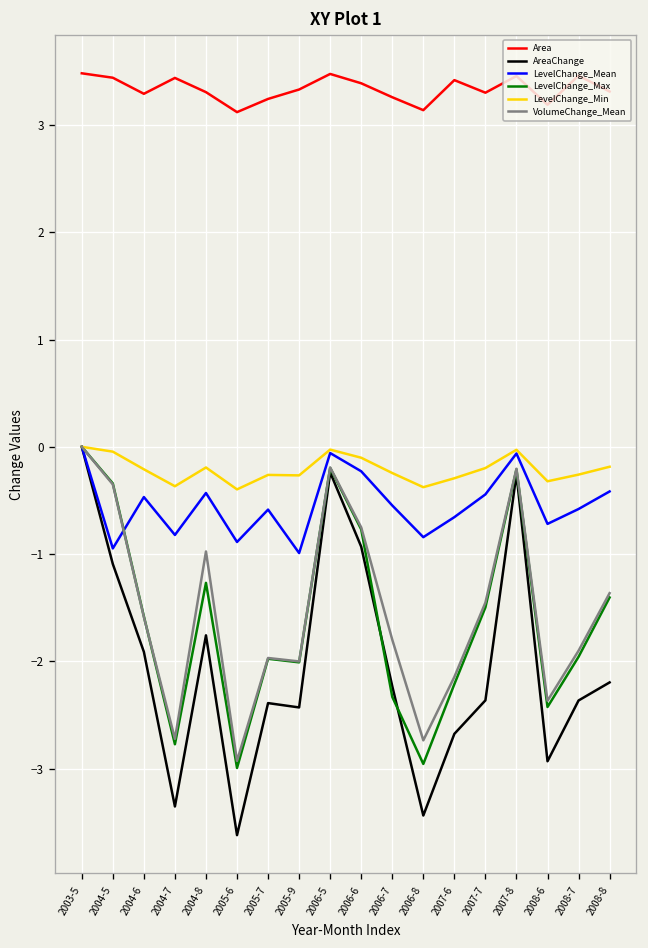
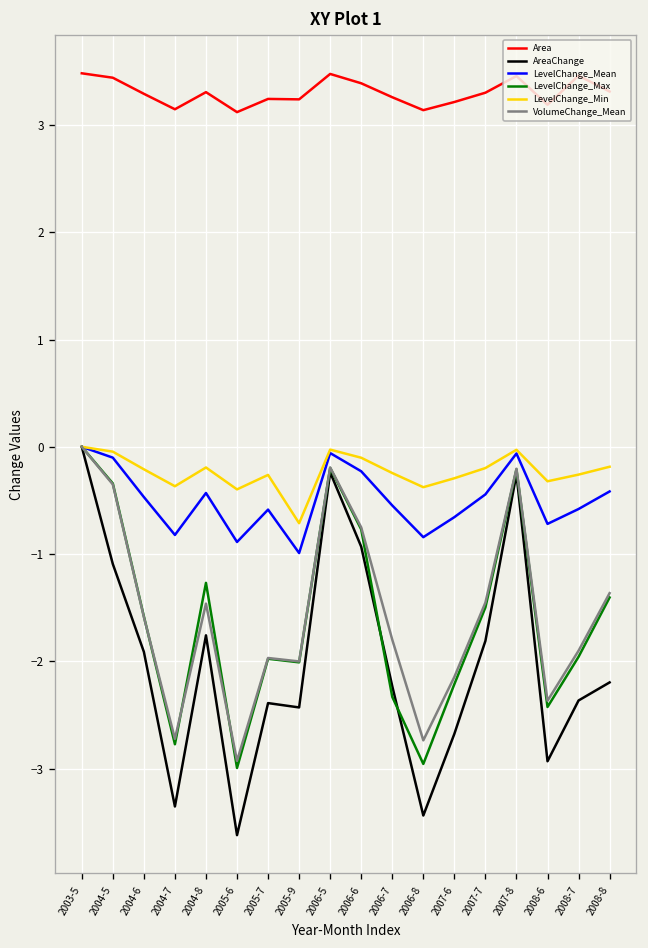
LevelChange_Mean, 2004-5: -0.9 -> -0.1
Area, 2004-7: 3.4 -> 3.1
VolumeChange_Mean, 2004-8: -1.0 -> -1.5
Area, 2005-9: 3.3 -> 3.2
LevelChange_Min, 2005-9: -0.3 -> -0.7
Area, 2007-6: 3.4 -> 3.2
AreaChange, 2007-7: -2.4 -> -1.8
